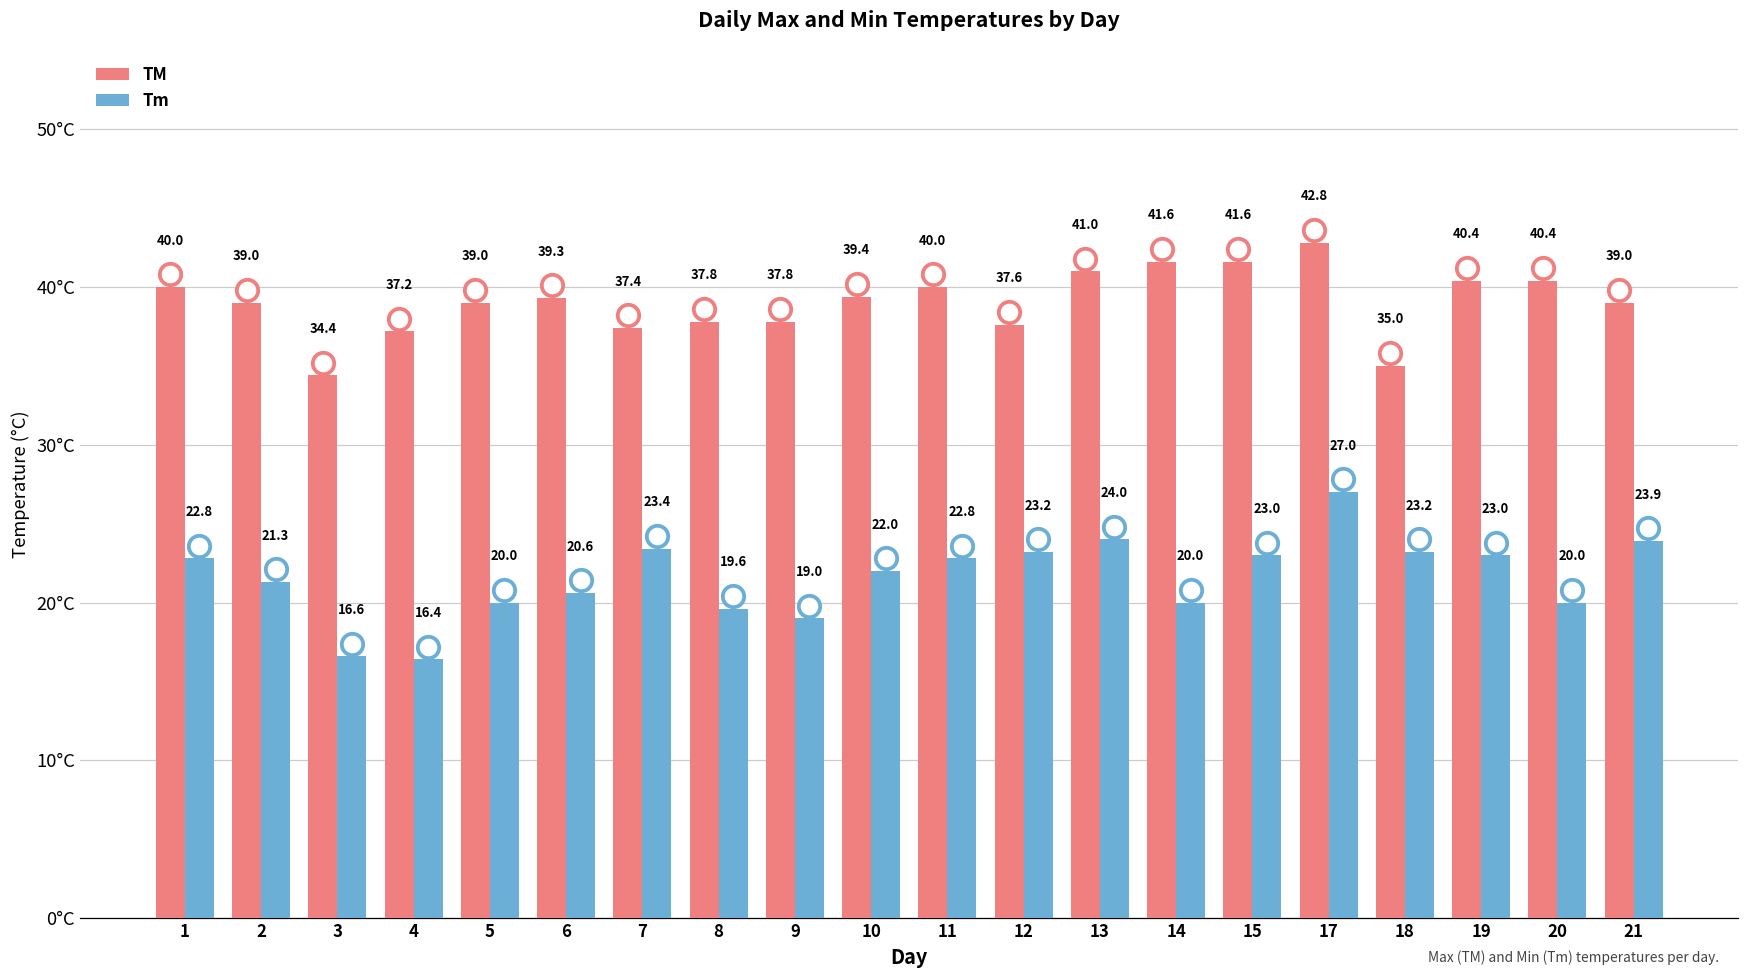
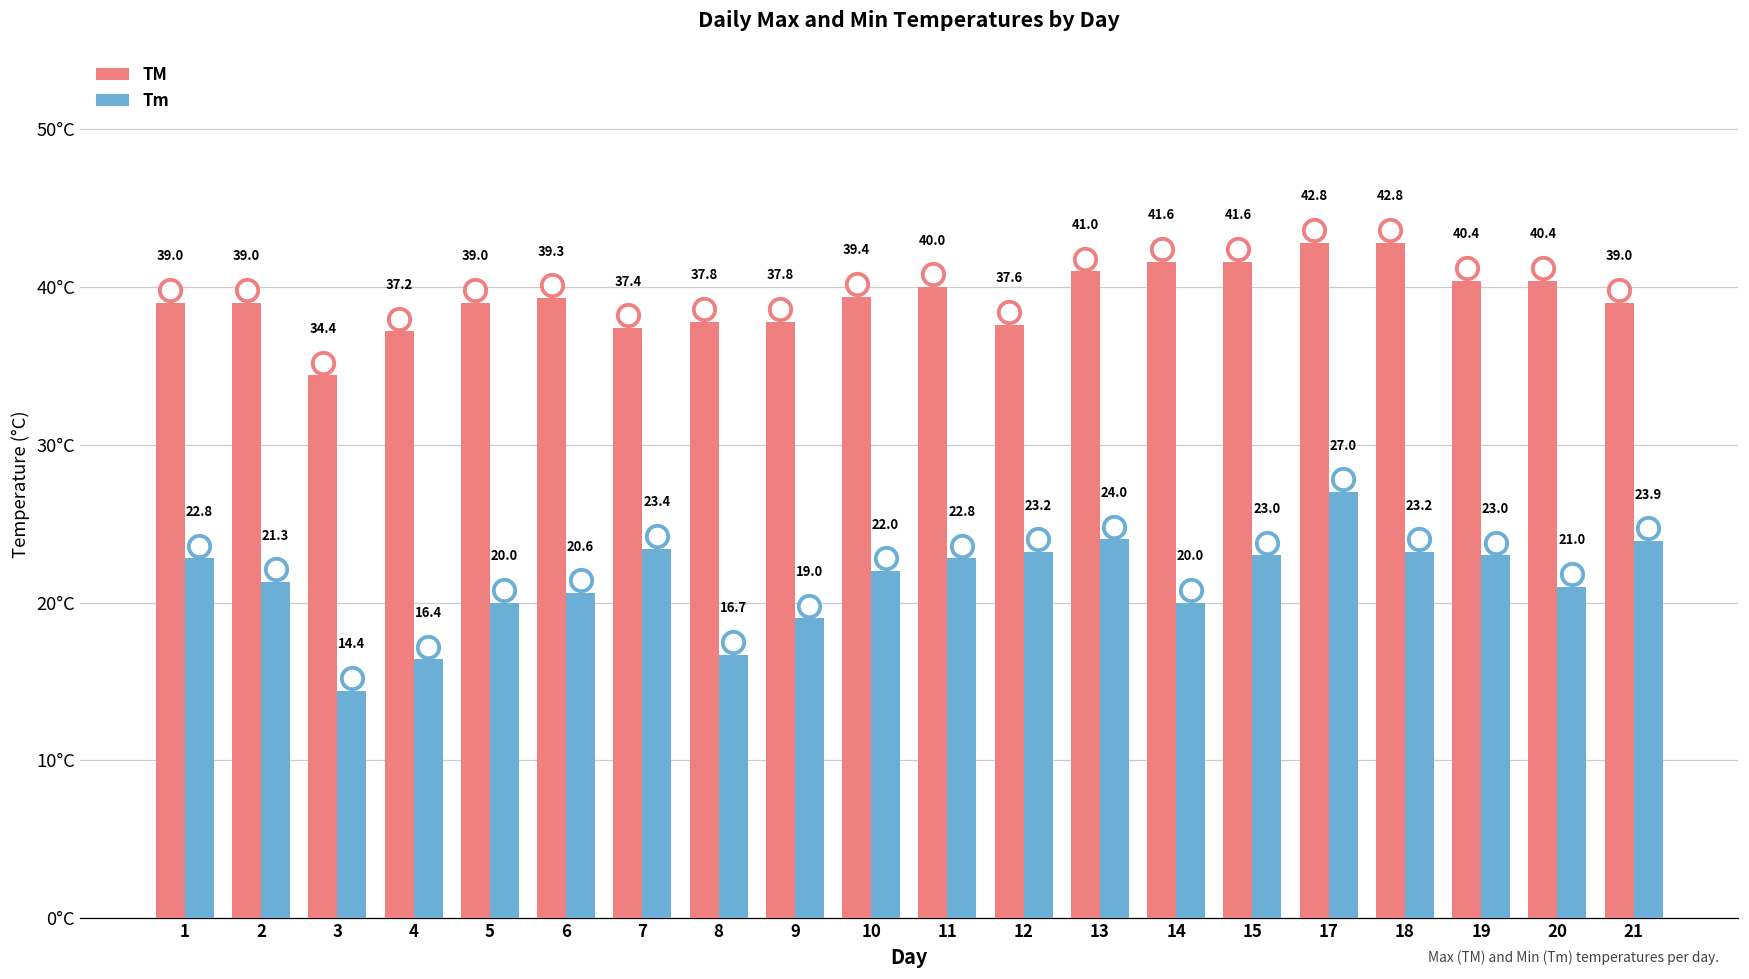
TM, 1: 40.0 -> 39.0
Tm, 3: 16.6 -> 14.4
Tm, 8: 19.6 -> 16.7
TM, 18: 35.0 -> 42.8
Tm, 20: 20.0 -> 21.0
